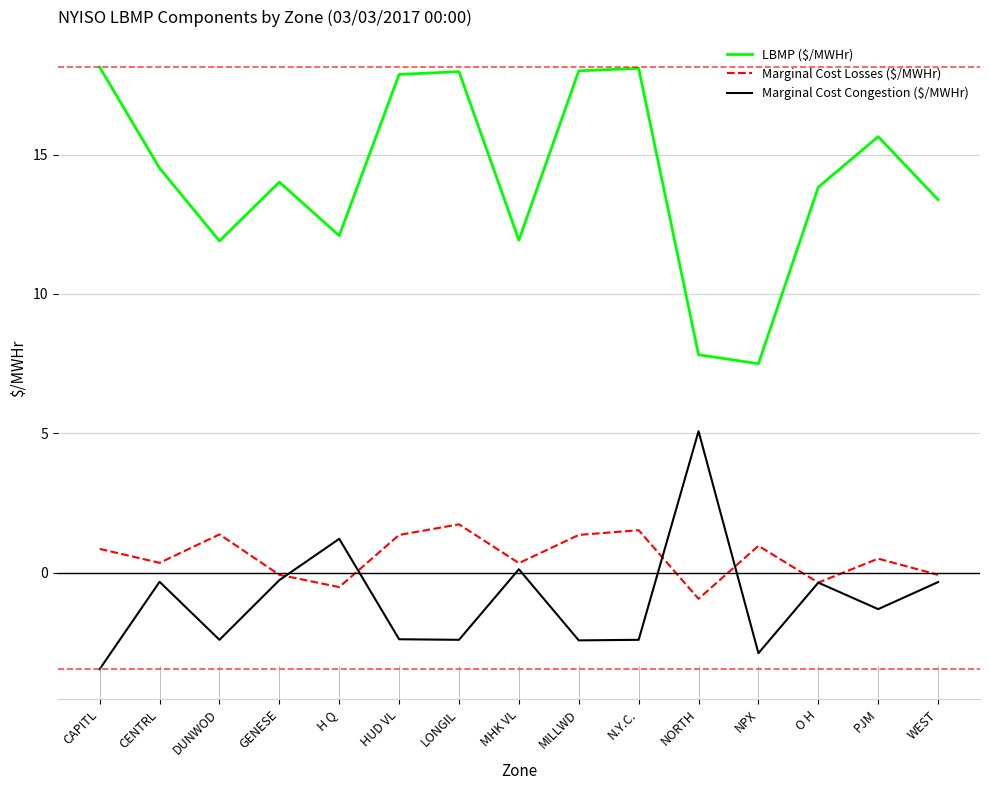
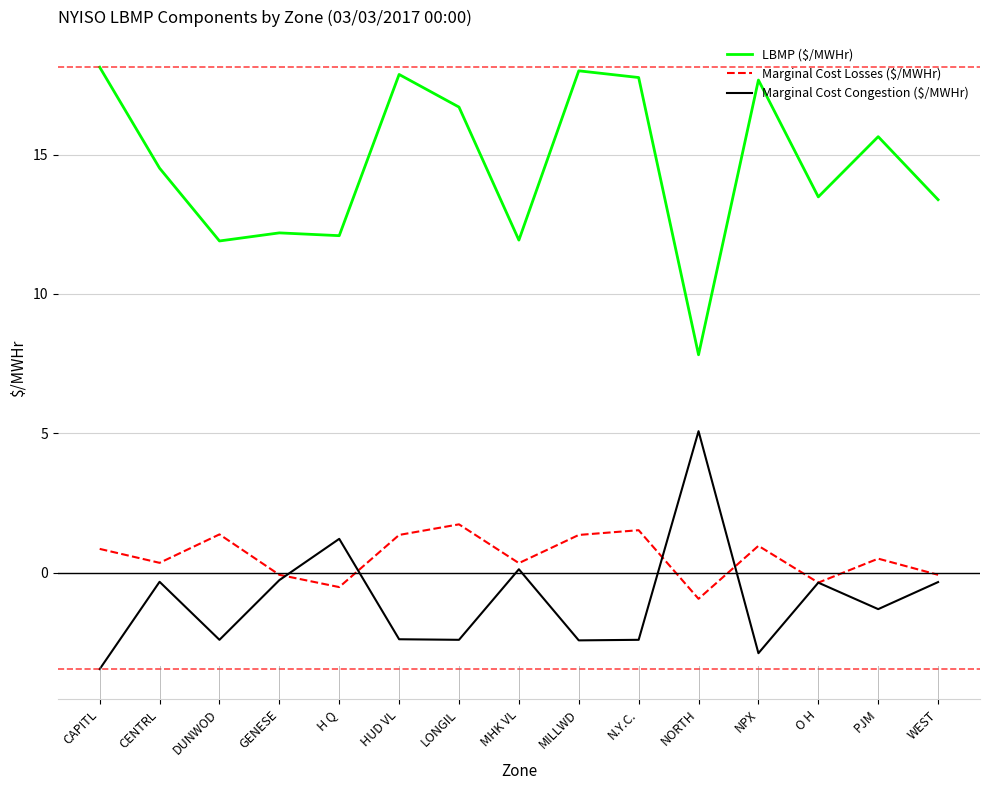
LBMP ($/MWHr), GENESE: 14.0 -> 12.2
LBMP ($/MWHr), LONGIL: 18.0 -> 16.7
LBMP ($/MWHr), N.Y.C.: 18.1 -> 17.8
LBMP ($/MWHr), NPX: 7.5 -> 17.7
LBMP ($/MWHr), O H: 13.8 -> 13.5
